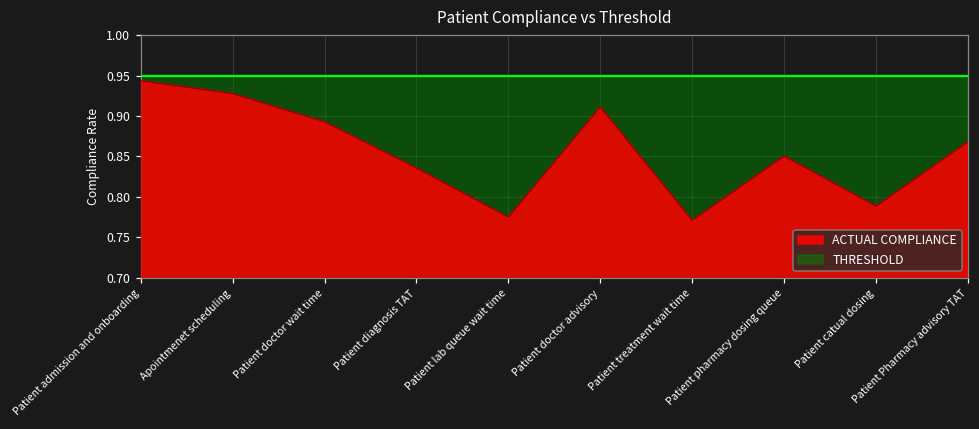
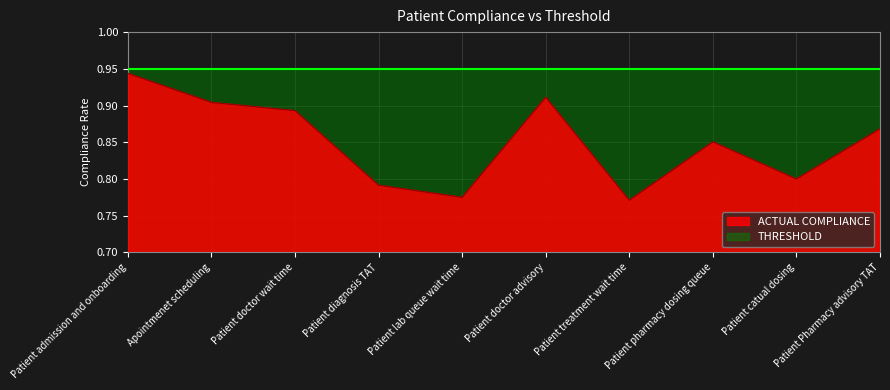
ACTUAL COMPLIANCE, Apointmenet scheduling: 0.93 -> 0.90
ACTUAL COMPLIANCE, Patient diagnosis TAT: 0.84 -> 0.79
ACTUAL COMPLIANCE, Patient catual dosing: 0.79 -> 0.80
